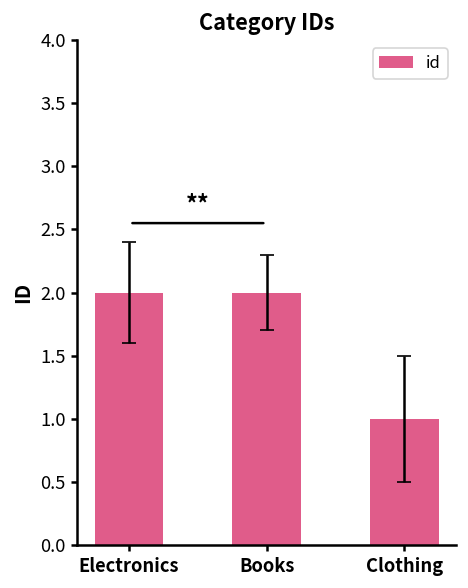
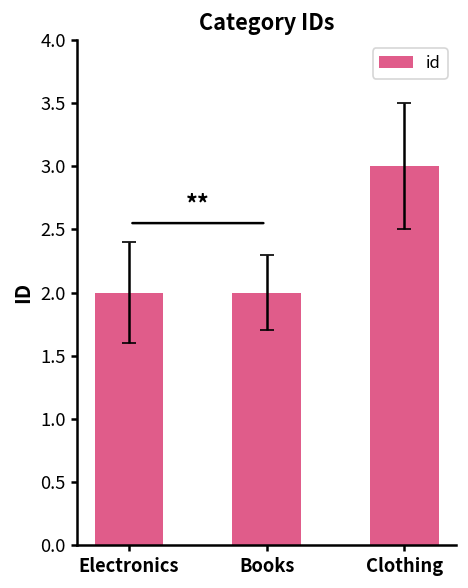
id, Clothing: 1 -> 3
